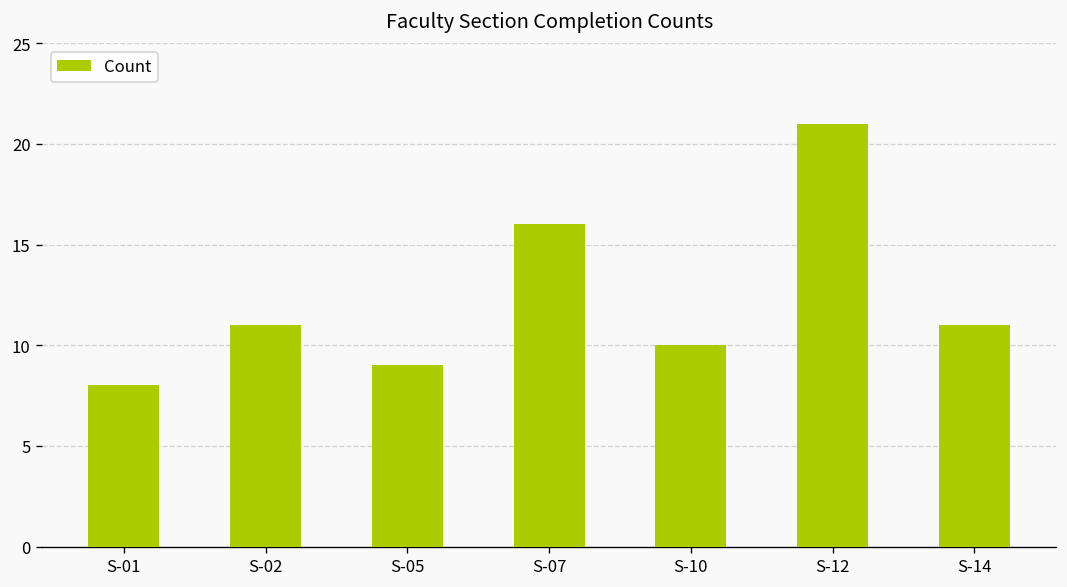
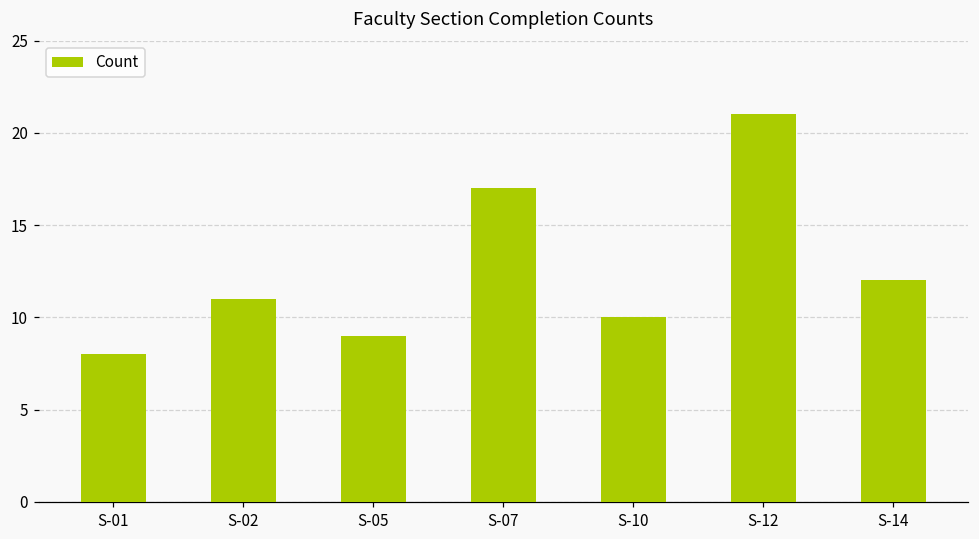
S-07: 16 -> 17
S-14: 11 -> 12
